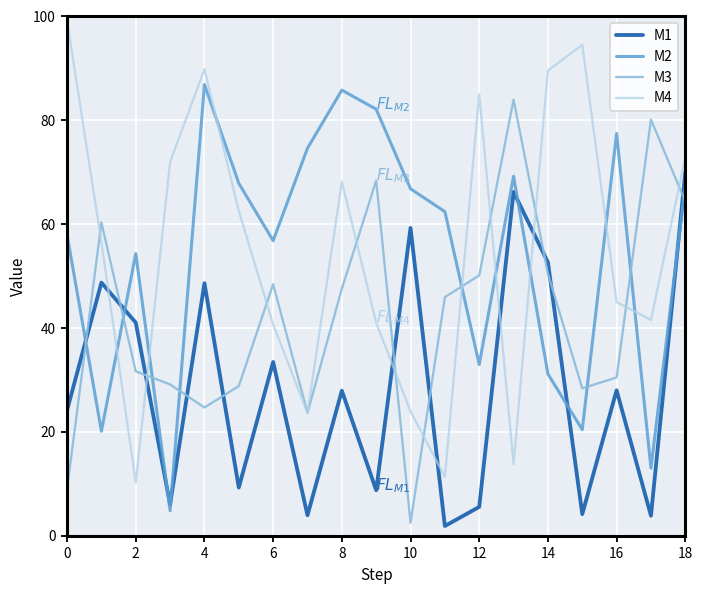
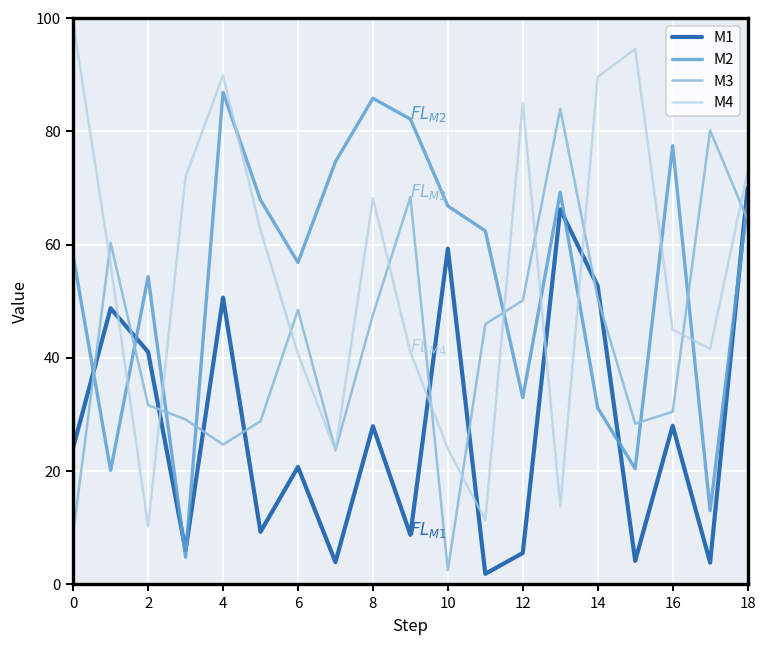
M1, 4: 49 -> 51
M1, 6: 33 -> 21
